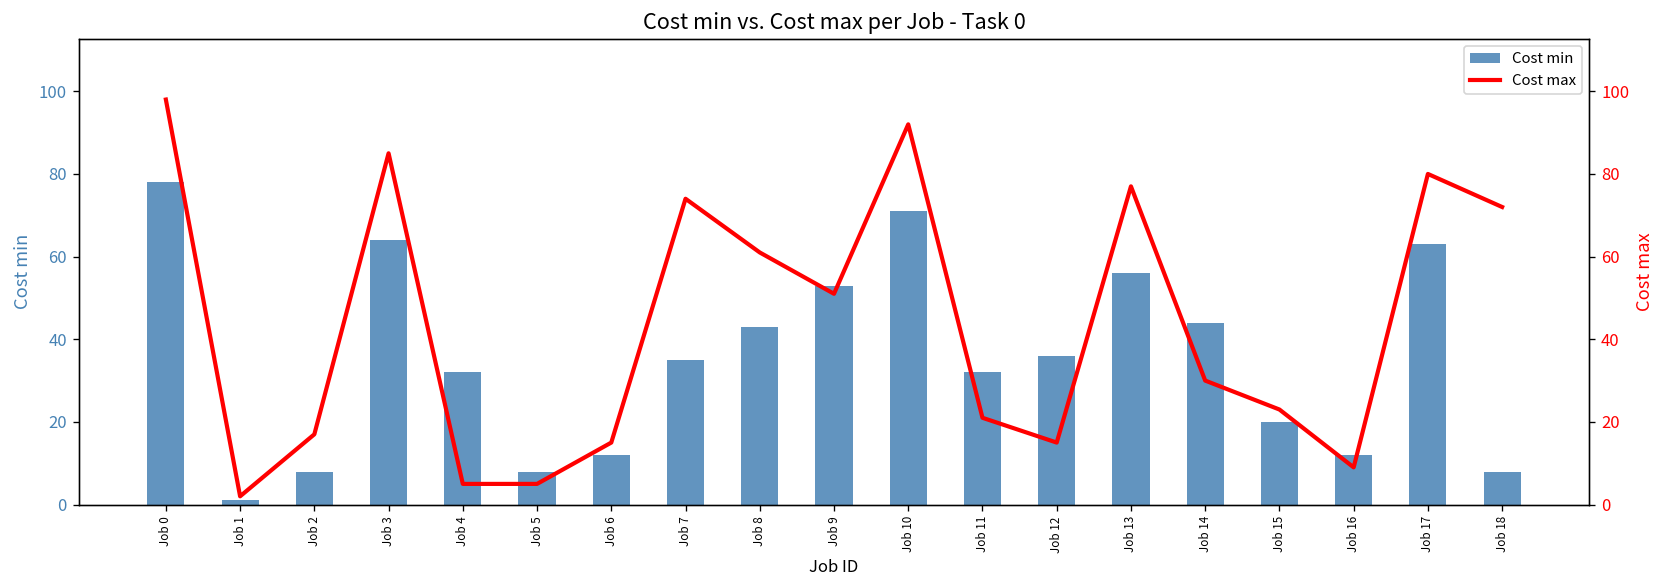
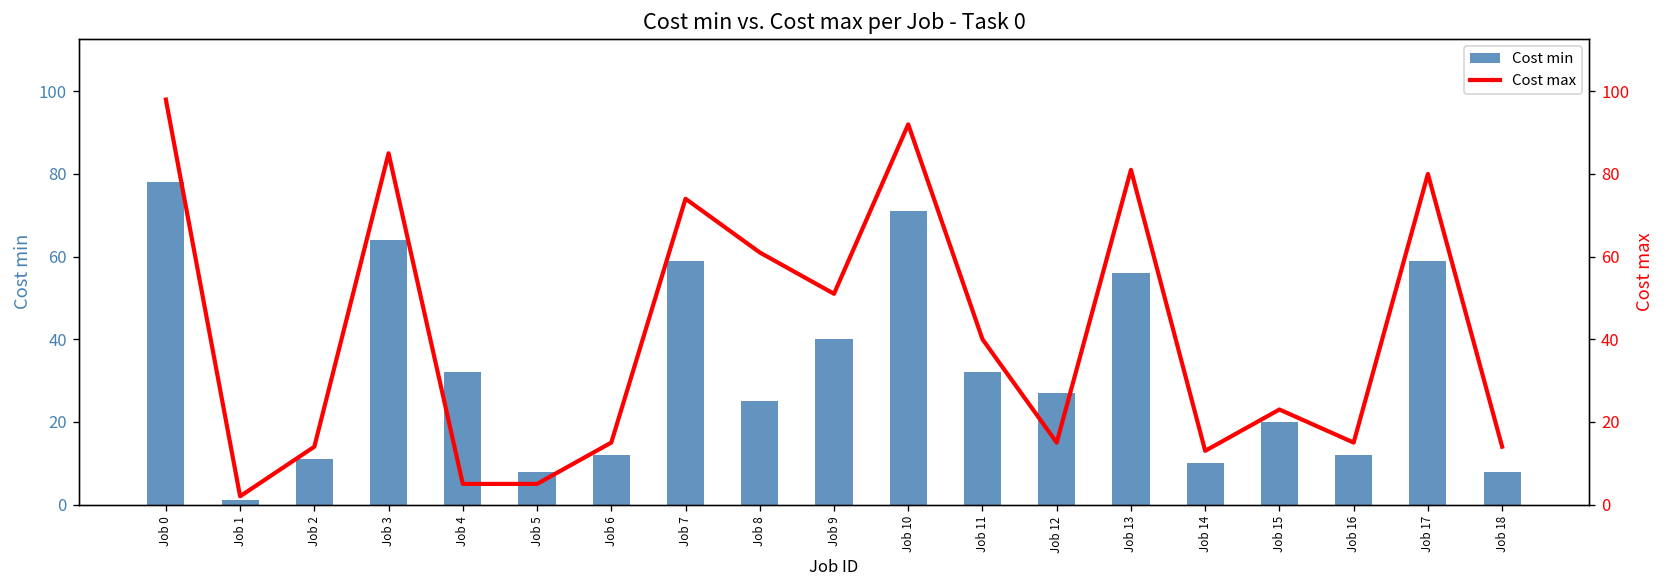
Cost min, Job 2: 8 -> 11
Cost min, Job 7: 35 -> 59
Cost min, Job 8: 43 -> 25
Cost min, Job 9: 53 -> 40
Cost min, Job 12: 36 -> 27
Cost min, Job 14: 44 -> 10
Cost min, Job 17: 63 -> 59
Cost max, Job 2: 17 -> 14
Cost max, Job 11: 21 -> 40
Cost max, Job 13: 77 -> 81
Cost max, Job 14: 30 -> 13
Cost max, Job 16: 9 -> 15
Cost max, Job 18: 72 -> 14
